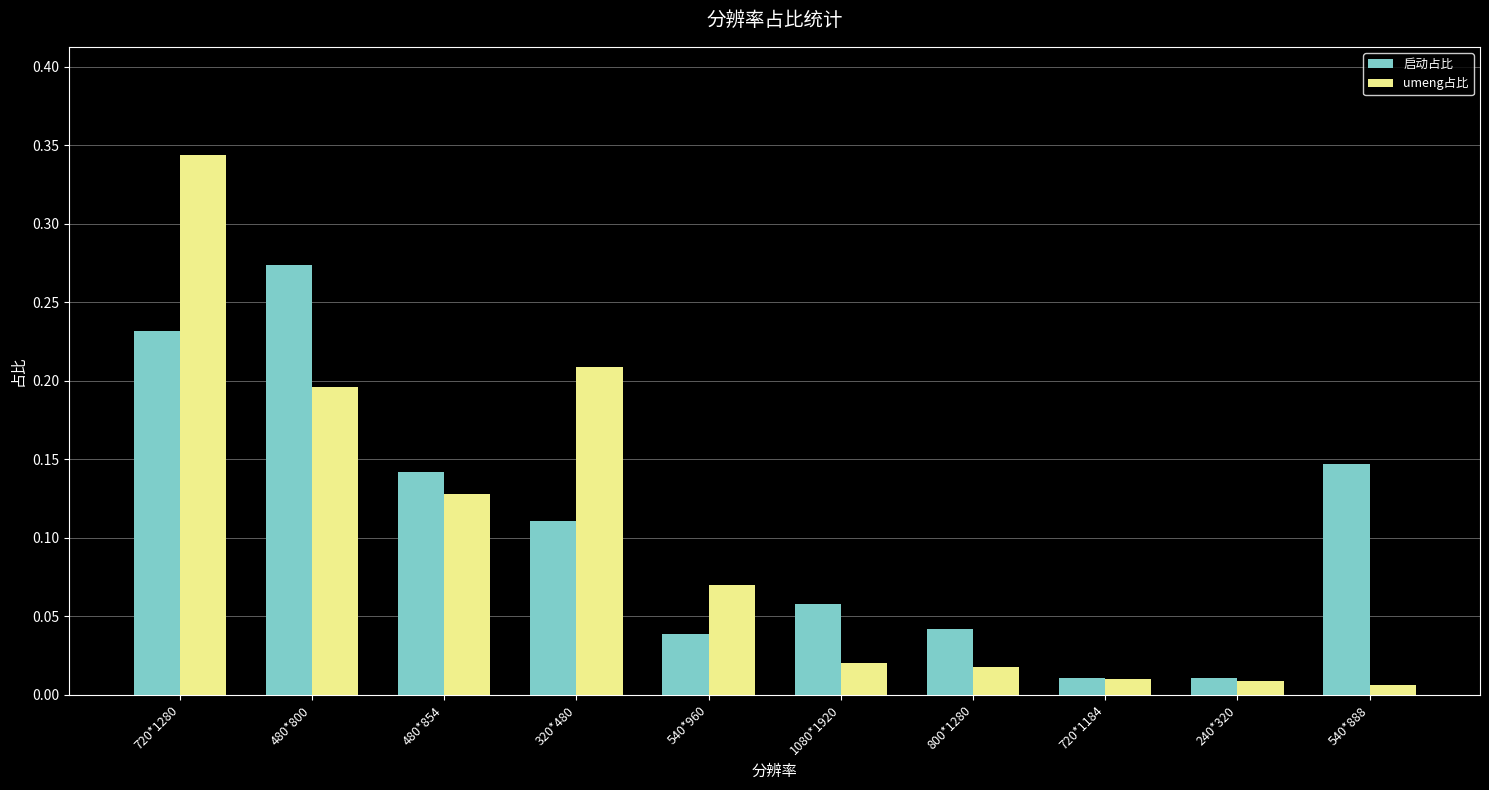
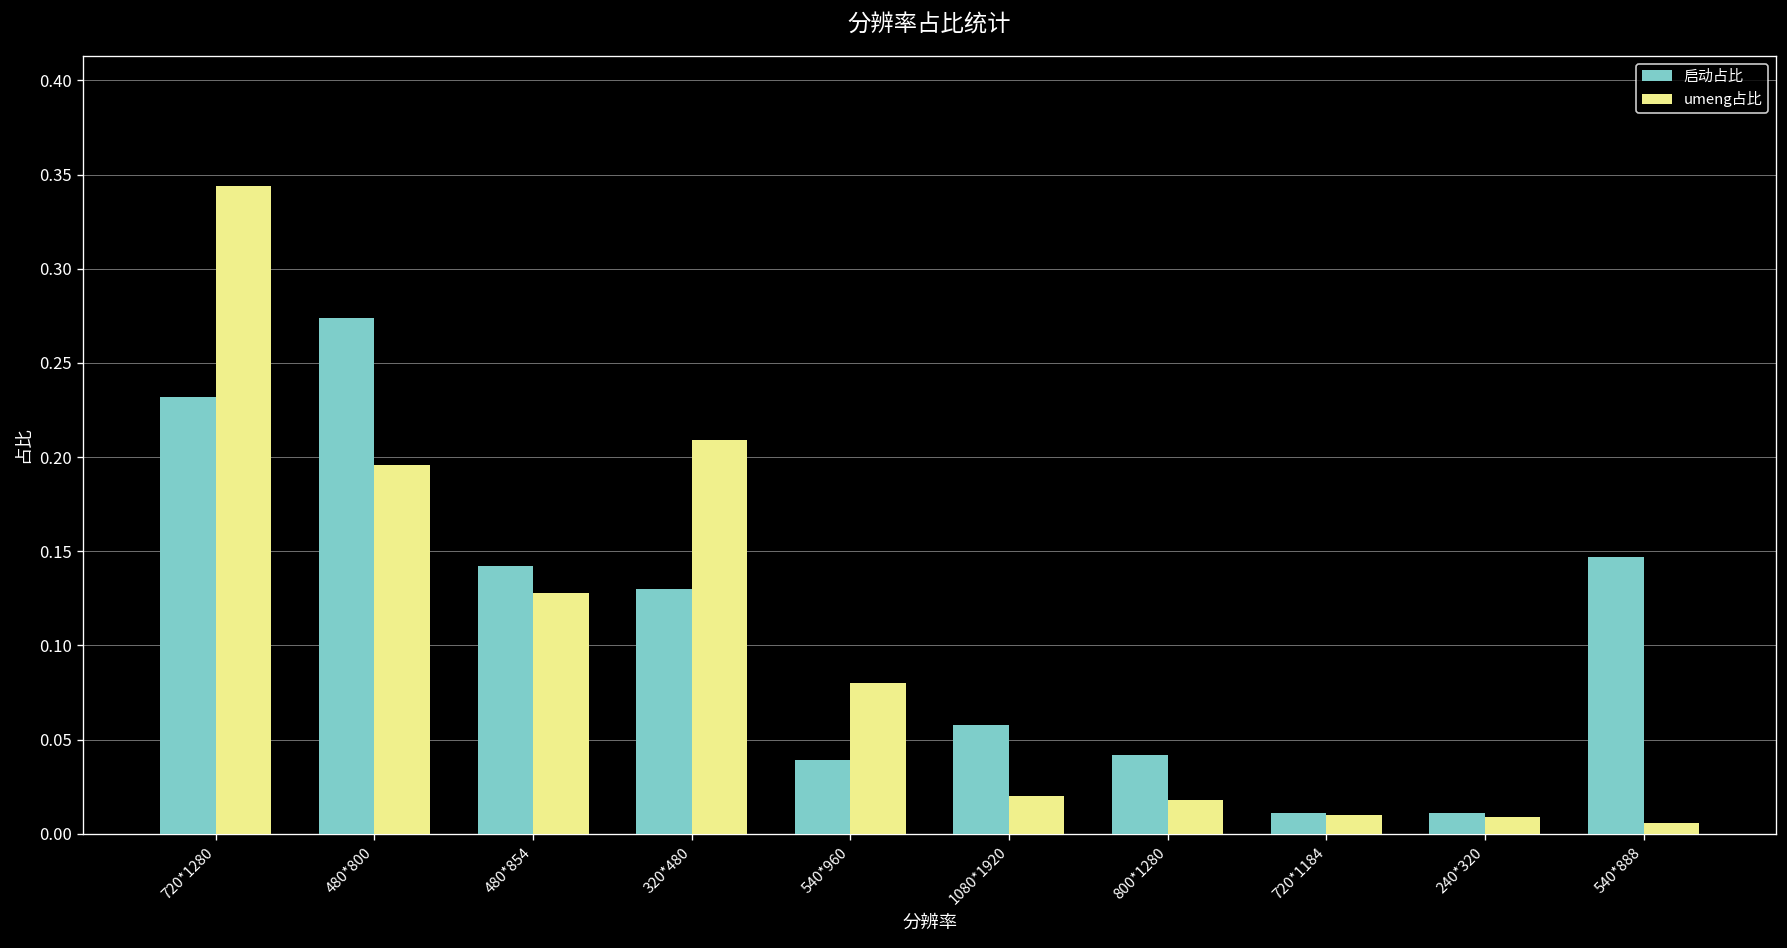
启动占比, 320*480: 0.111 -> 0.130
umeng占比, 540*960: 0.07 -> 0.08
